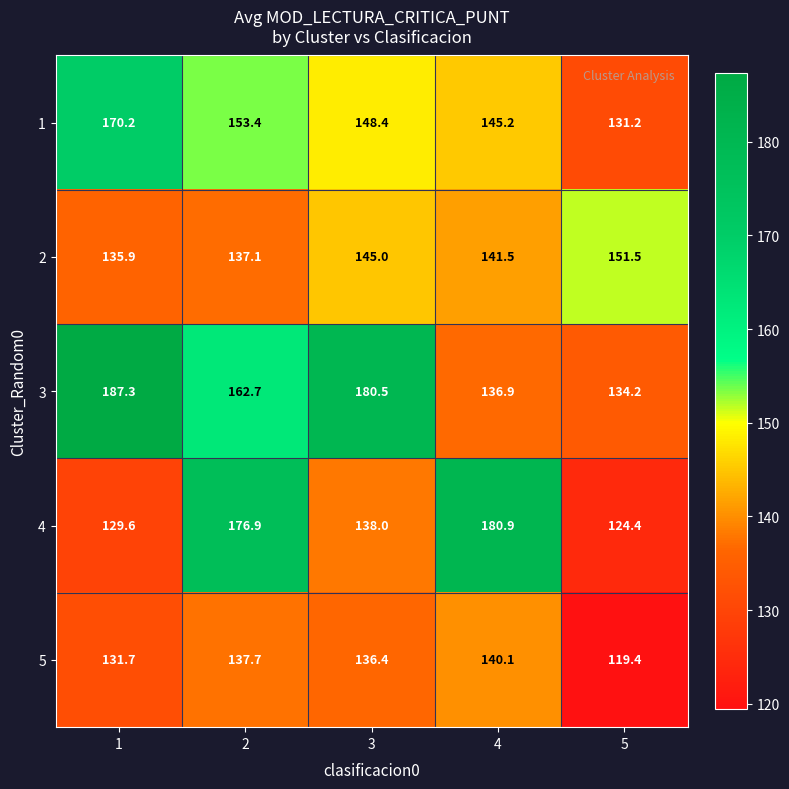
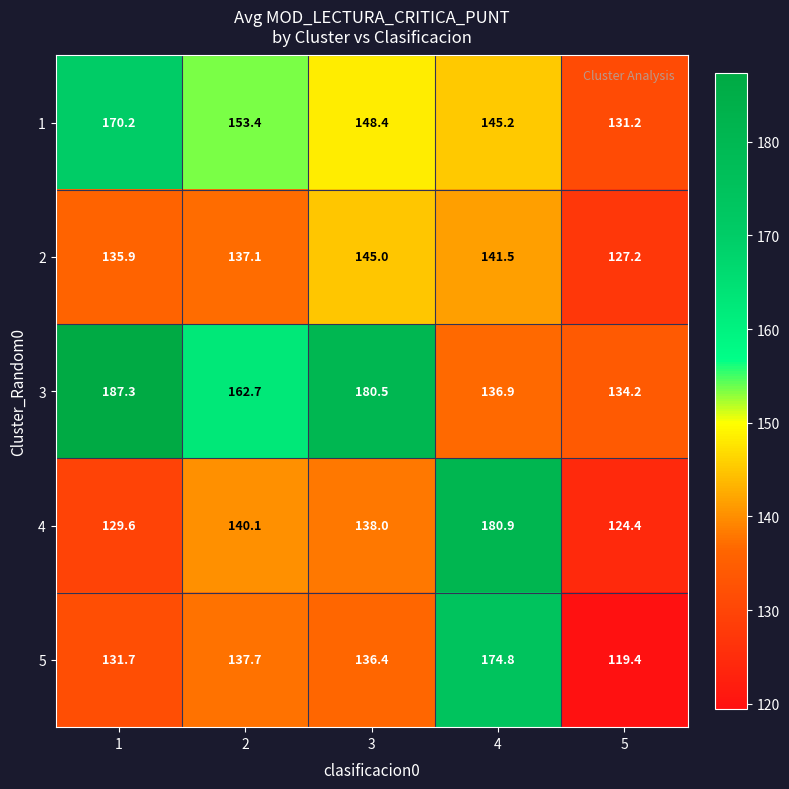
2, 5: 151.5 -> 127.2
4, 2: 176.9 -> 140.1
5, 4: 140.1 -> 174.8
